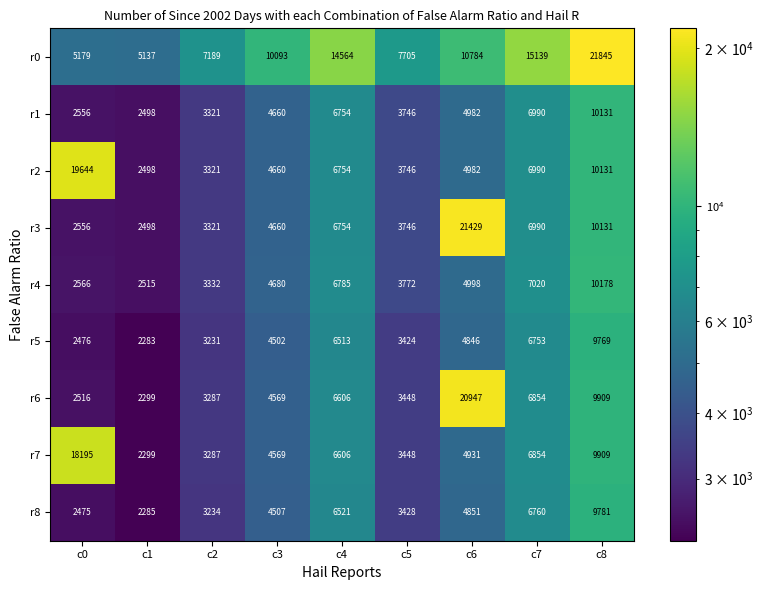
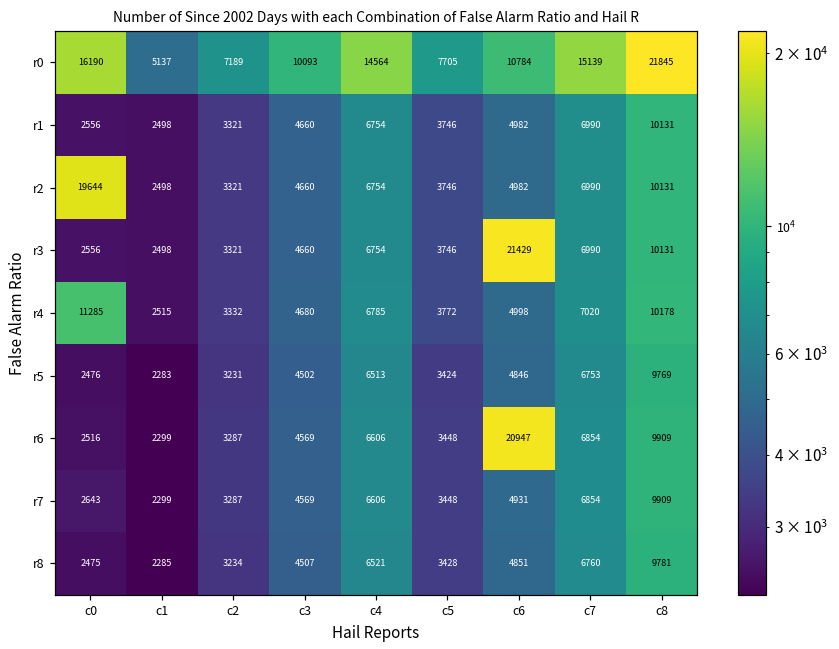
r0, c0: 5179 -> 16190
r4, c0: 2566 -> 11285
r7, c0: 18195 -> 2643
